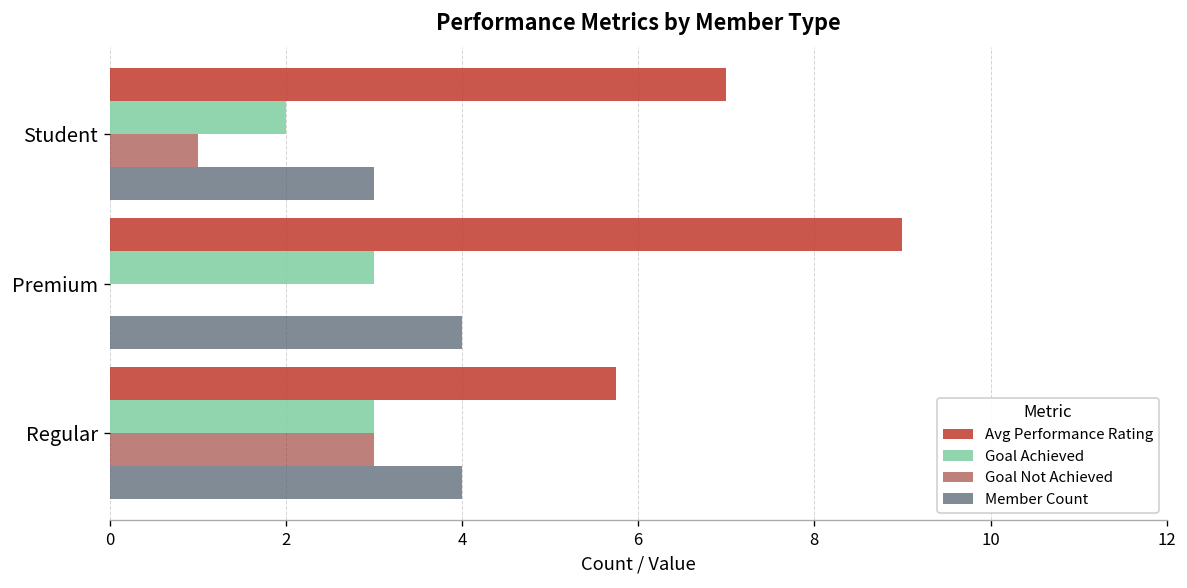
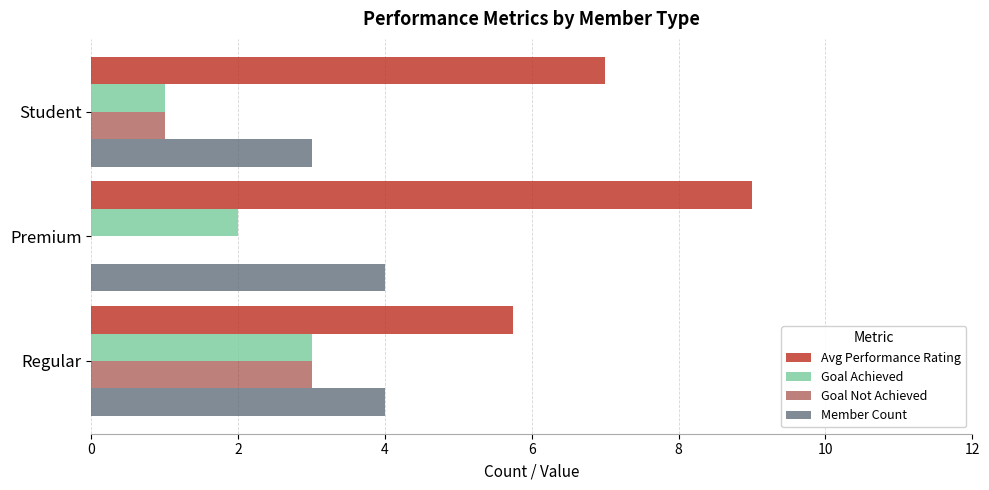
Goal Achieved, Student: 2 -> 1
Goal Achieved, Premium: 3 -> 2
